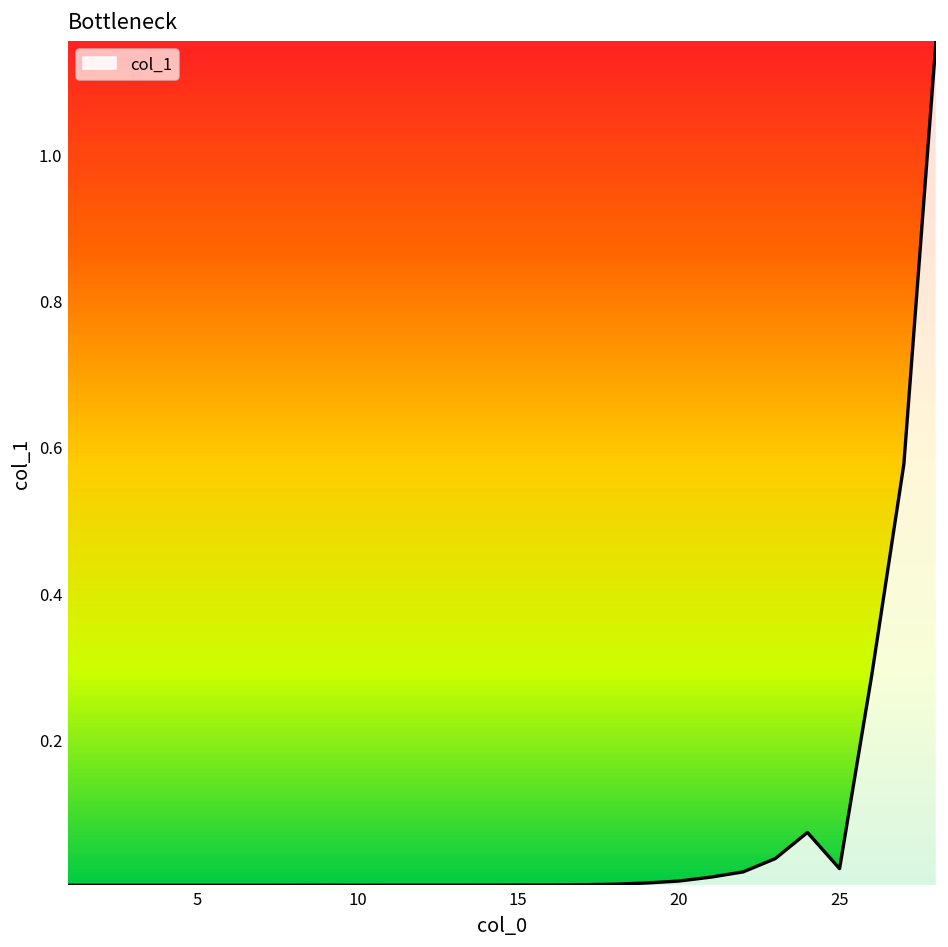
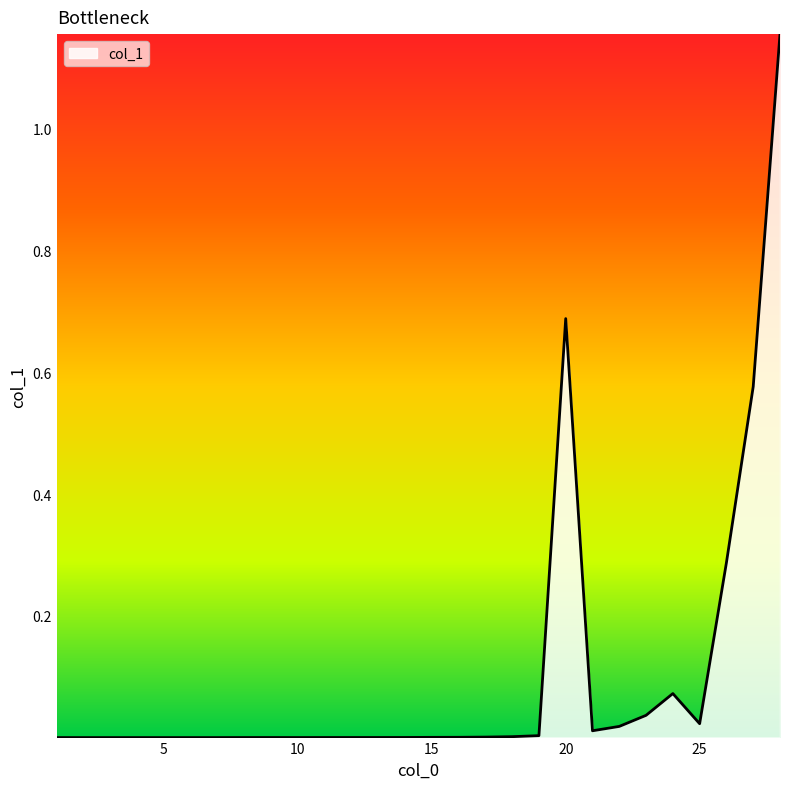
20: 0.01 -> 0.69
